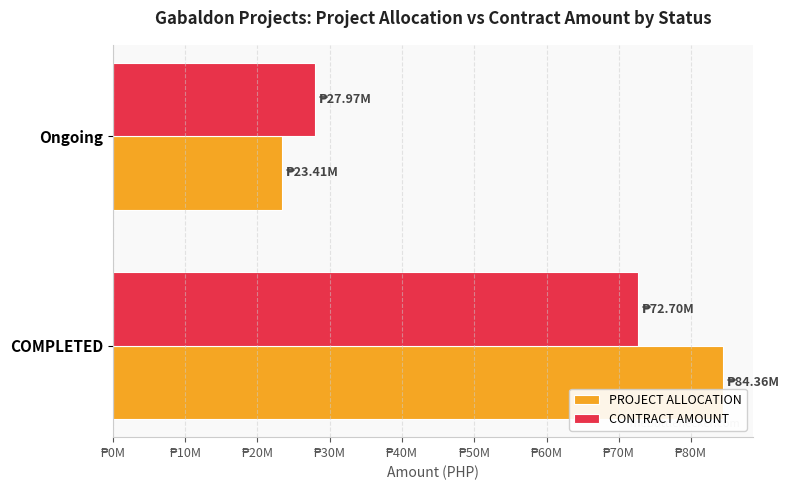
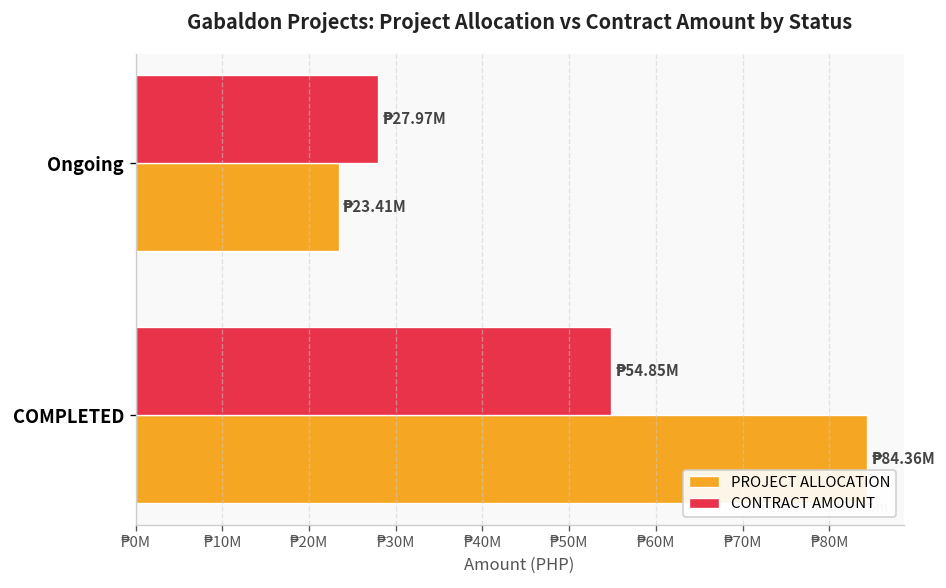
CONTRACT AMOUNT, COMPLETED: 72.70M -> 54.85M
